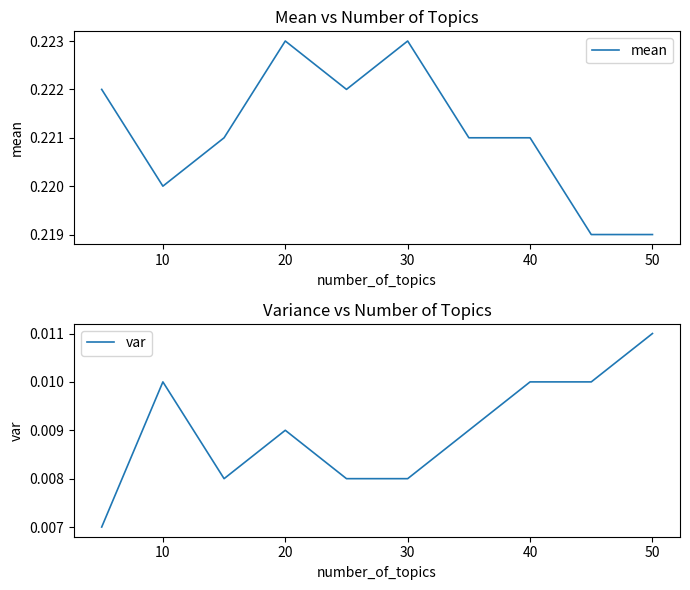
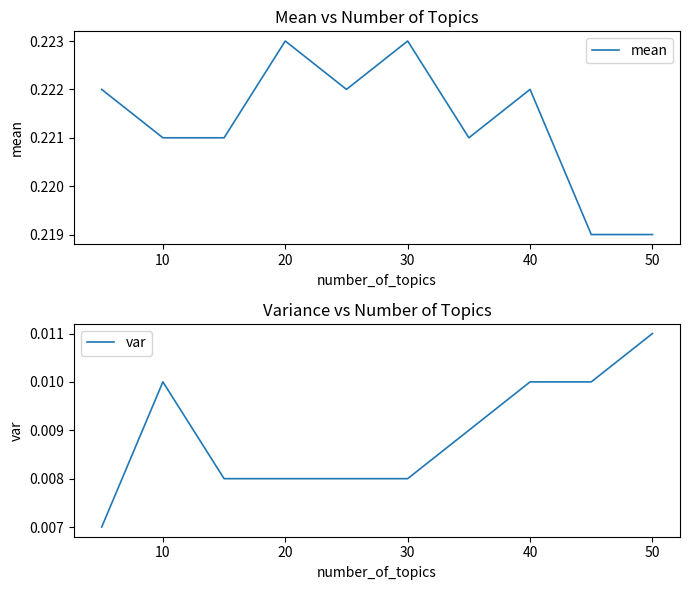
Mean vs Number of Topics, 10: 0.220 -> 0.221
Mean vs Number of Topics, 40: 0.221 -> 0.222
Variance vs Number of Topics, 20: 0.009 -> 0.008
